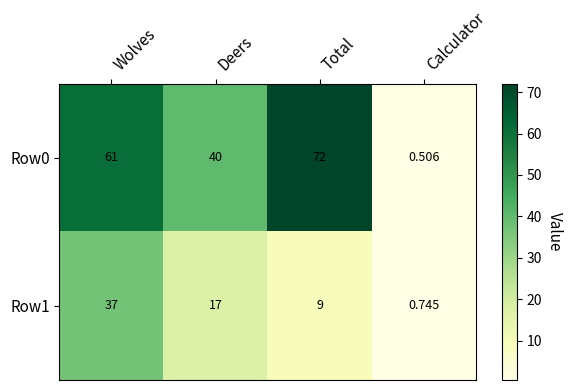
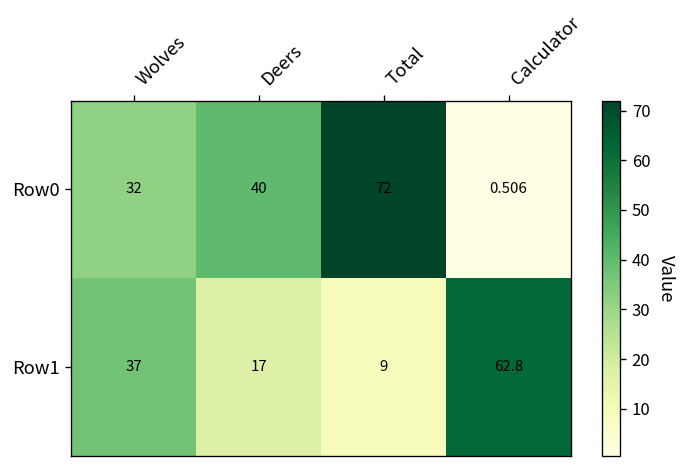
Row0, Wolves: 61 -> 32
Row1, Calculator: 0.745 -> 62.8
